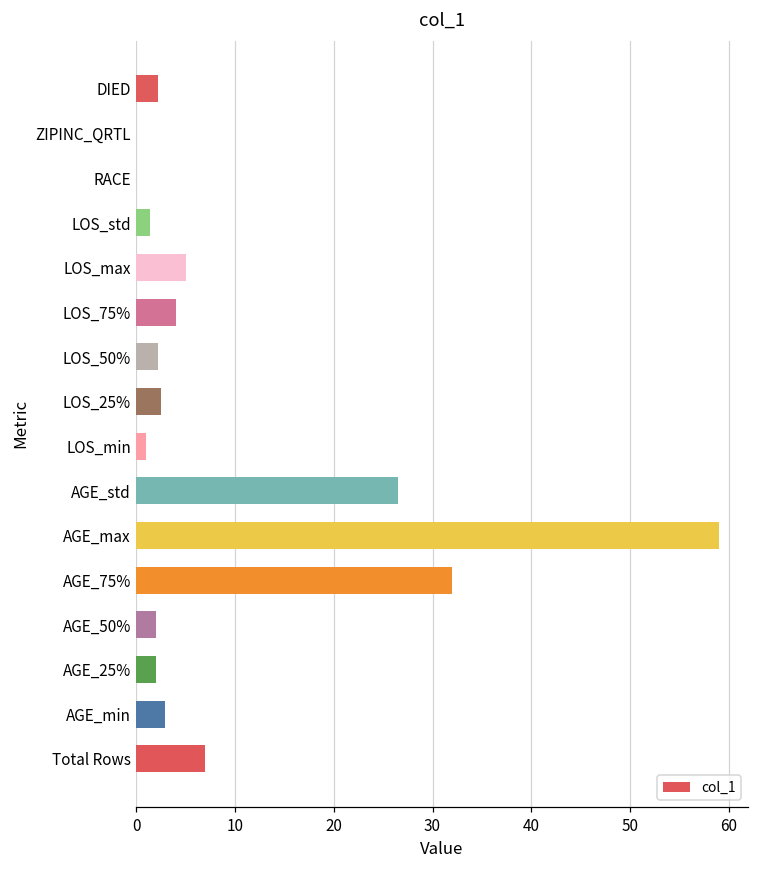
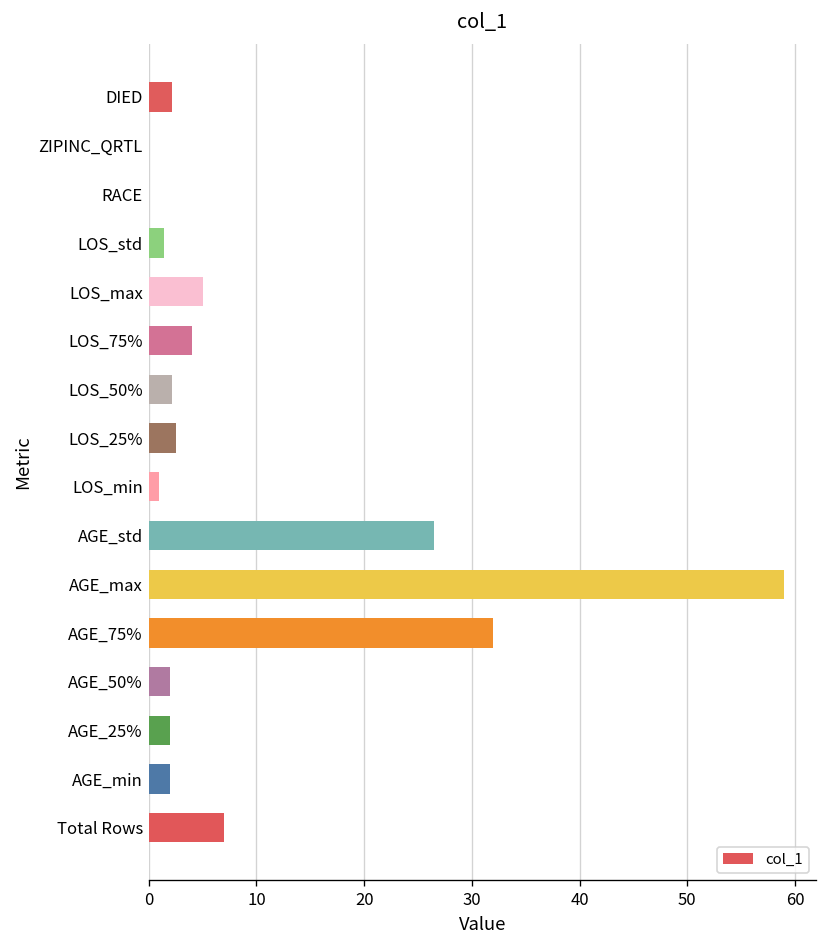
AGE_min: 3 -> 2
